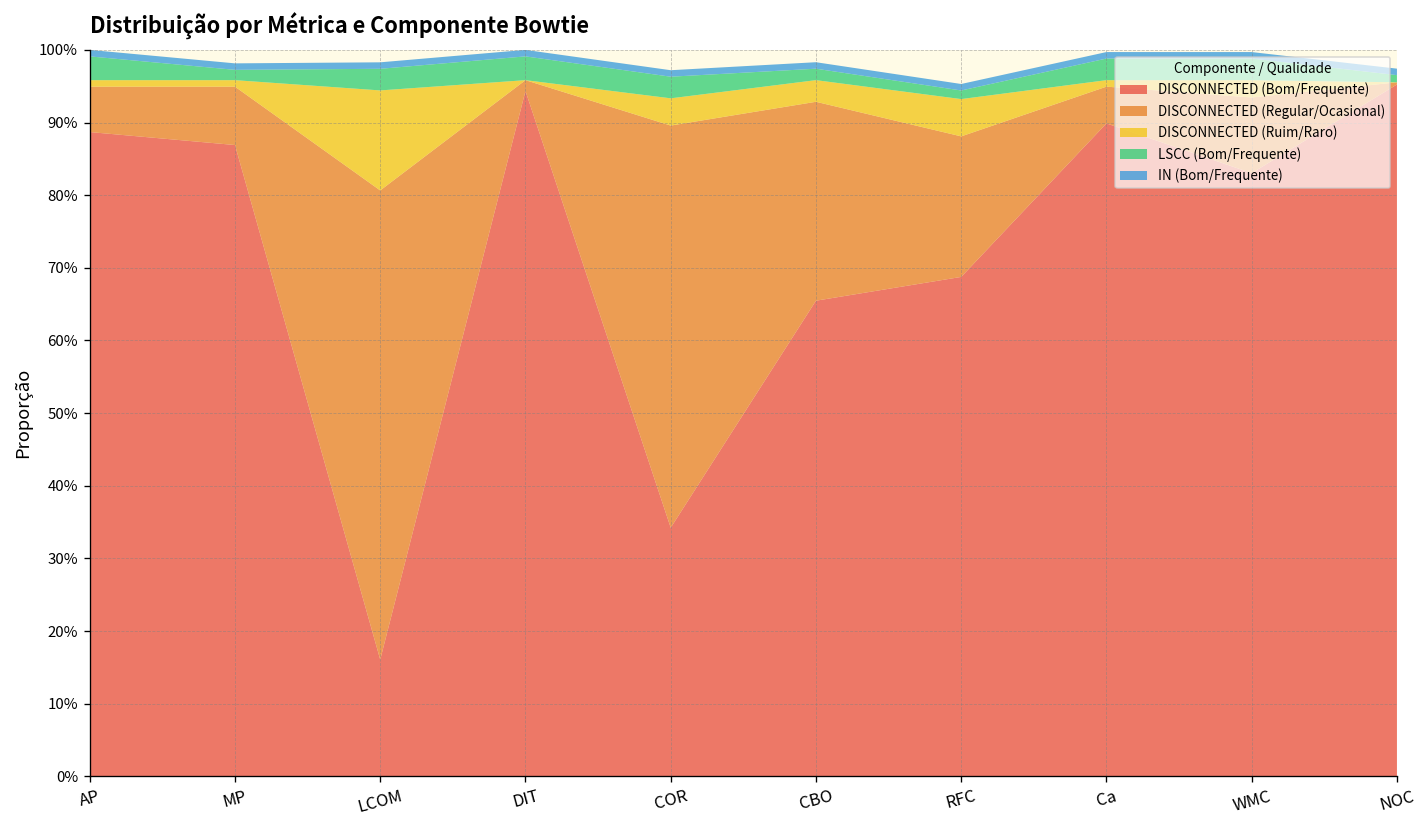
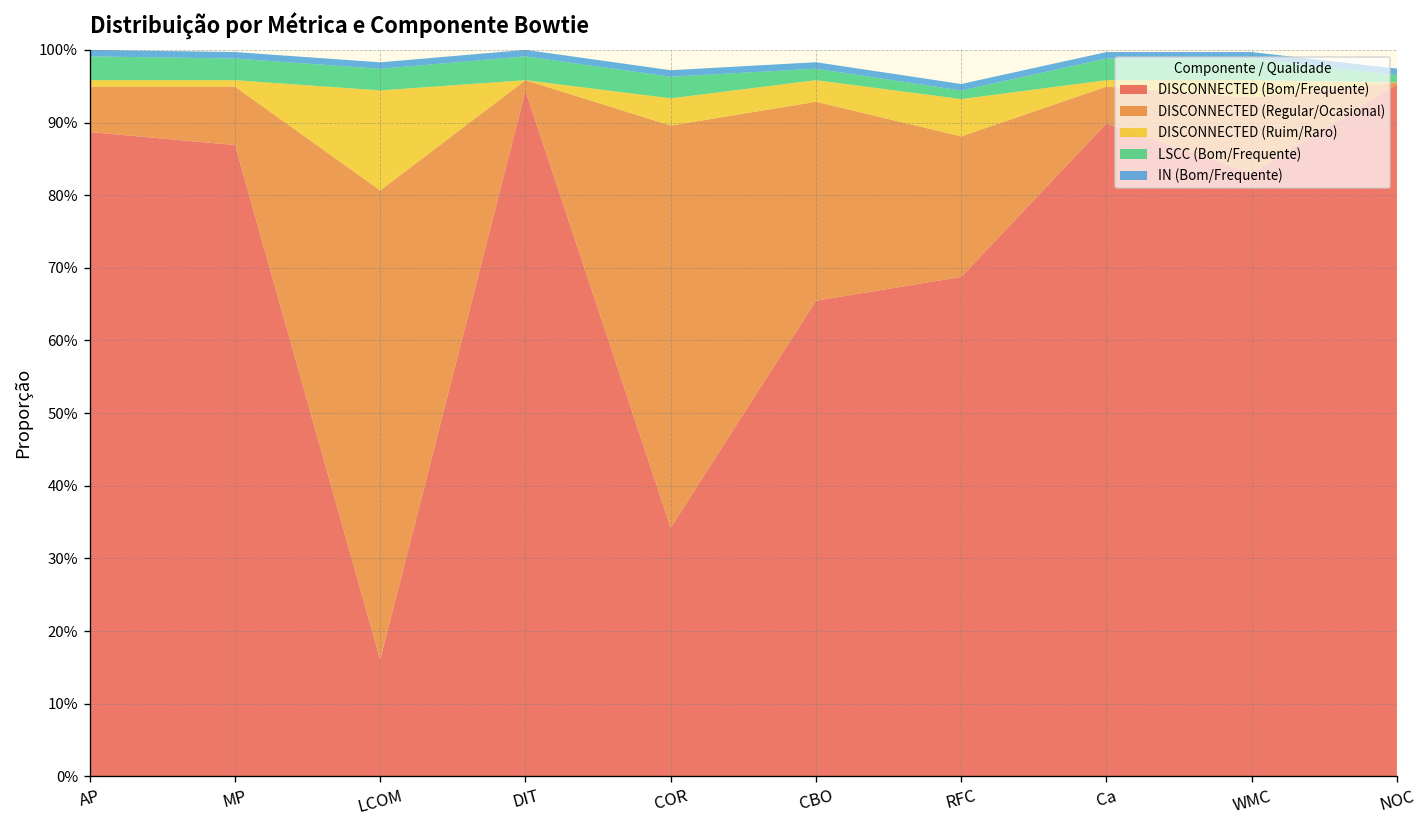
LSCC (Bom/Frequente), MP: 1% -> 3%
